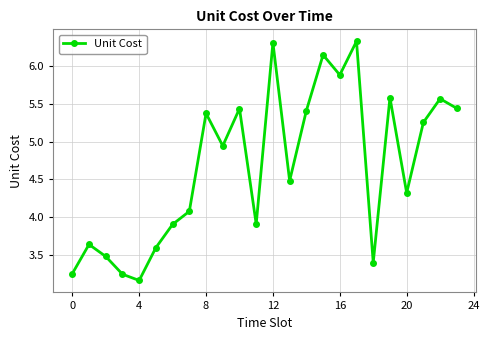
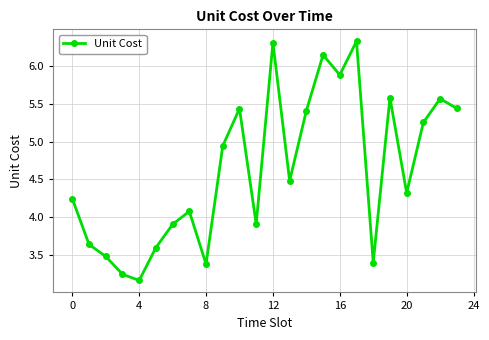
0: 3.3 -> 4.2
8: 5.4 -> 3.4
